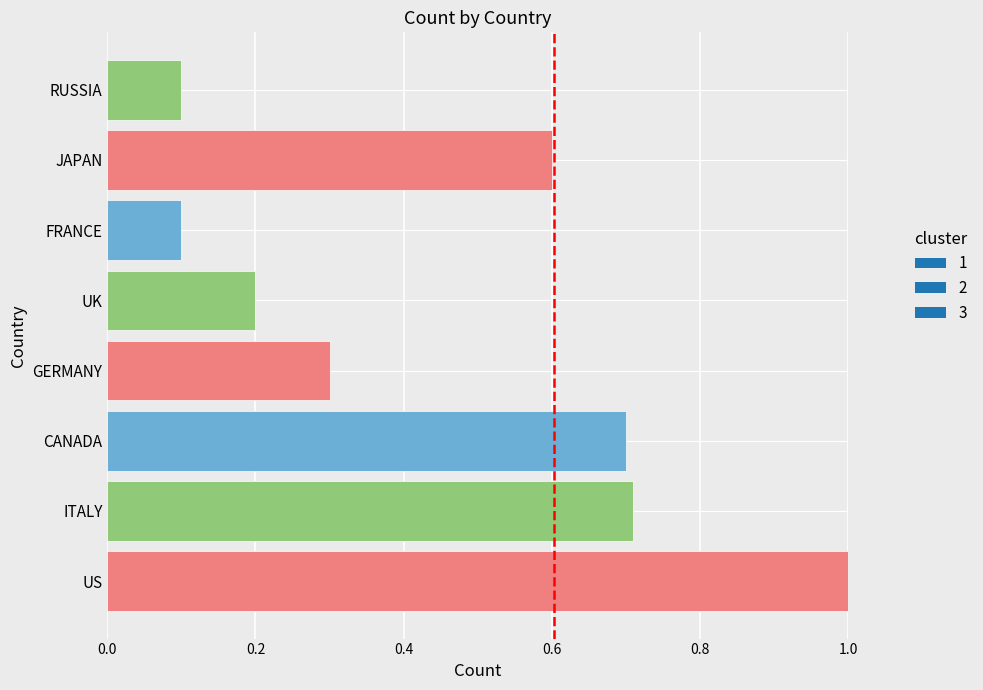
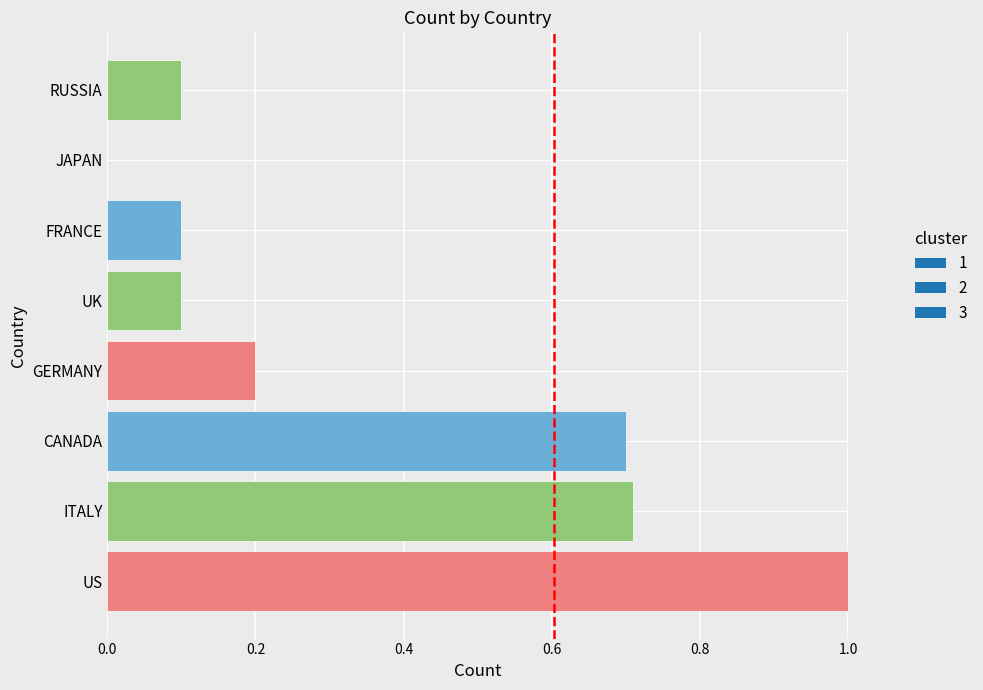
JAPAN: 0.6 -> 0.0
UK: 0.2 -> 0.1
GERMANY: 0.3 -> 0.2
